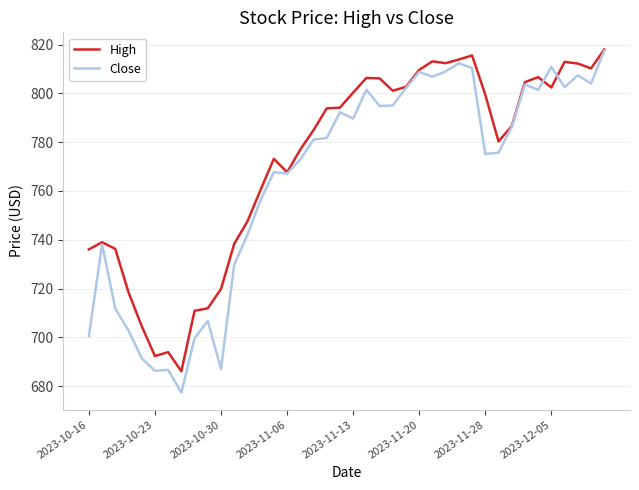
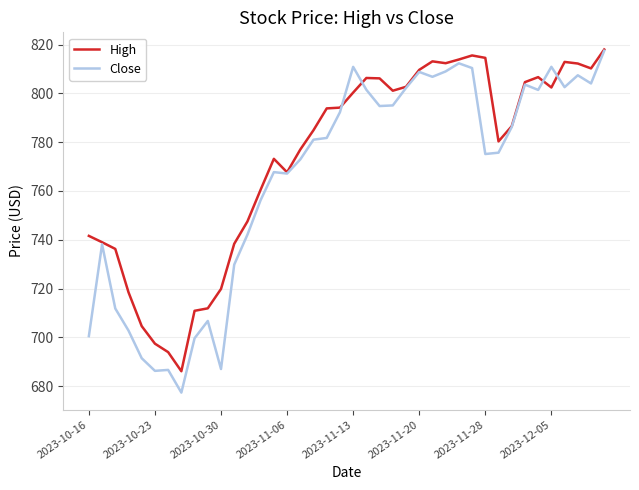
High, 2023-10-16: 736 -> 742
High, 2023-10-23: 692 -> 697
Close, 2023-11-13: 790 -> 811
High, 2023-11-28: 799 -> 815
